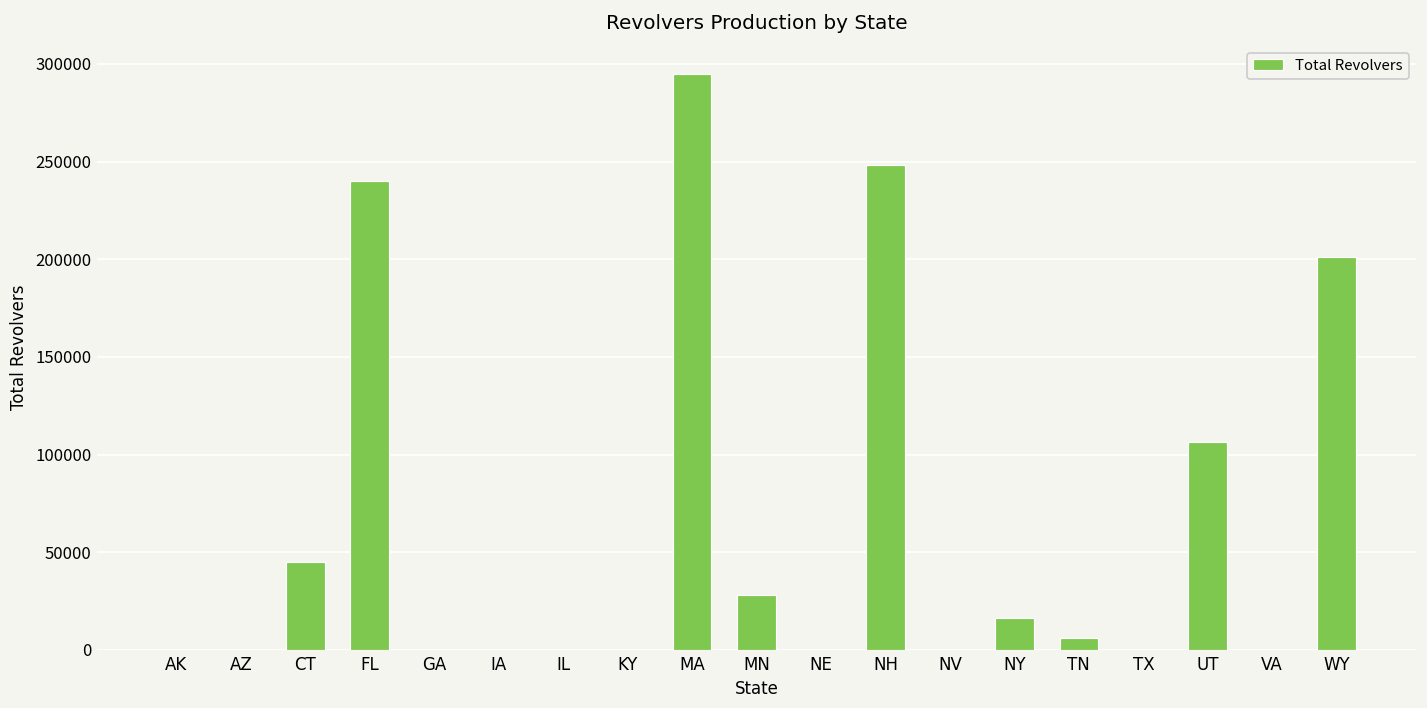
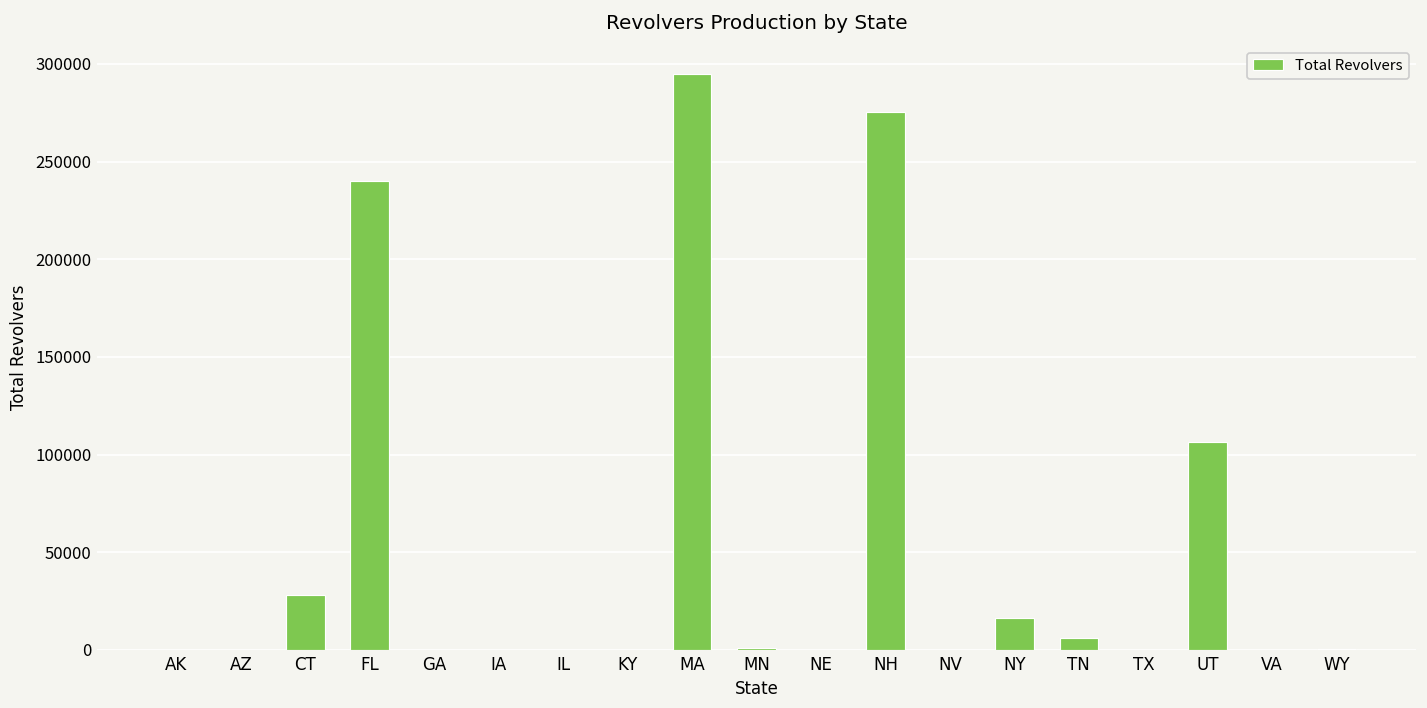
CT: 45000 -> 28000
MN: 28000 -> 1000
NH: 248000 -> 275000
WY: 201000 -> 1000
